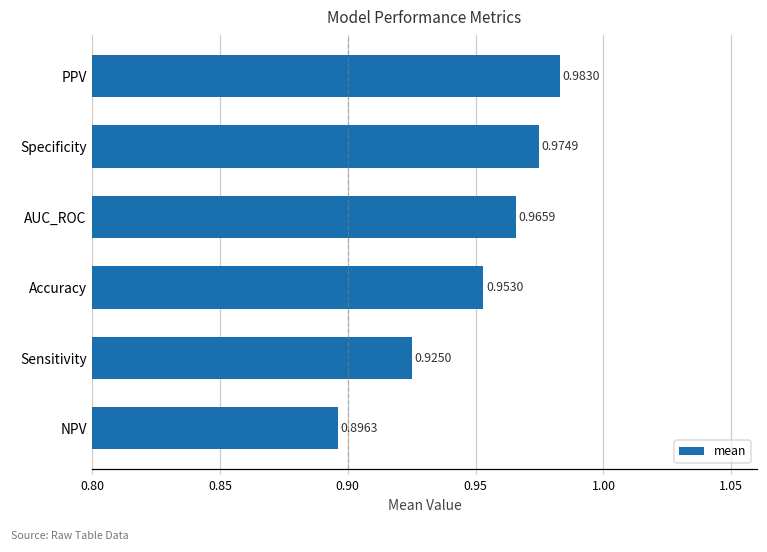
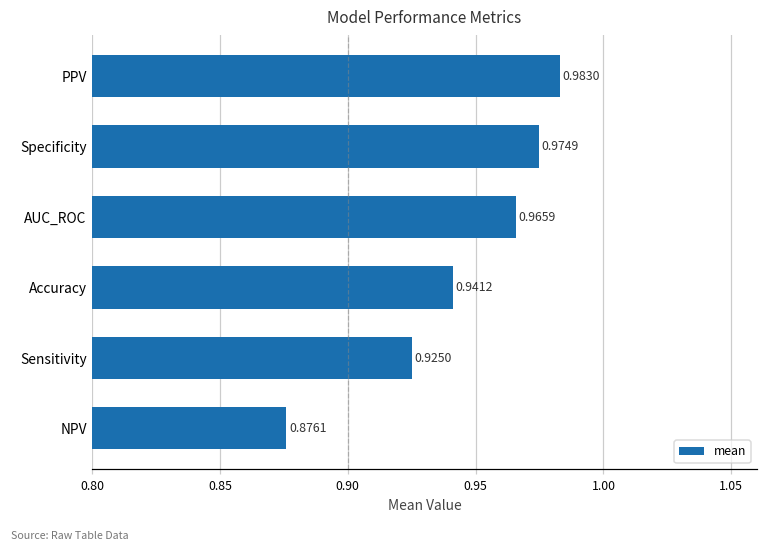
Accuracy: 0.9530 -> 0.9412
NPV: 0.8963 -> 0.8761
